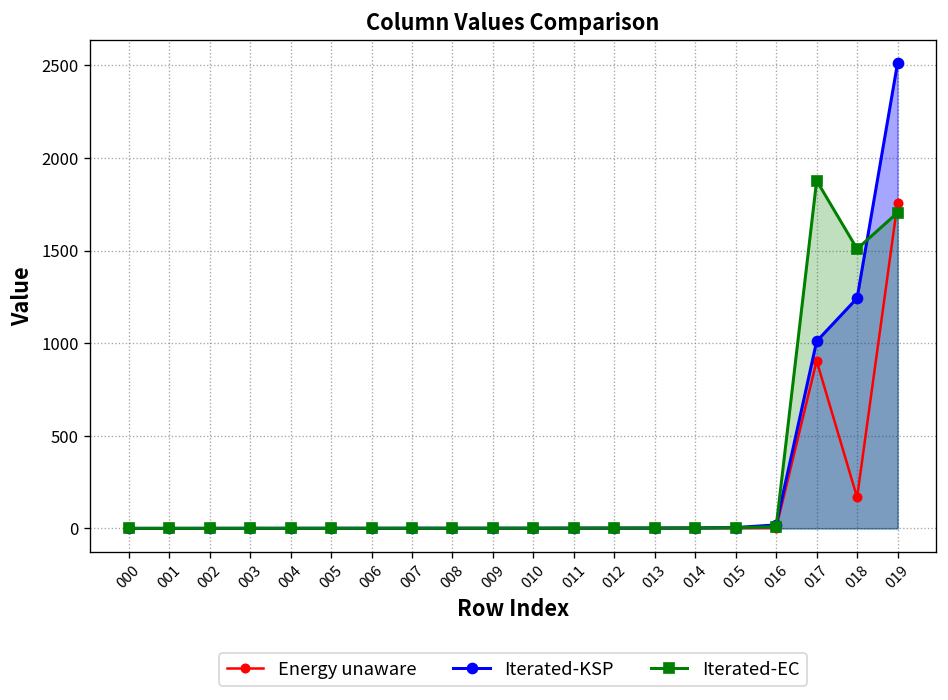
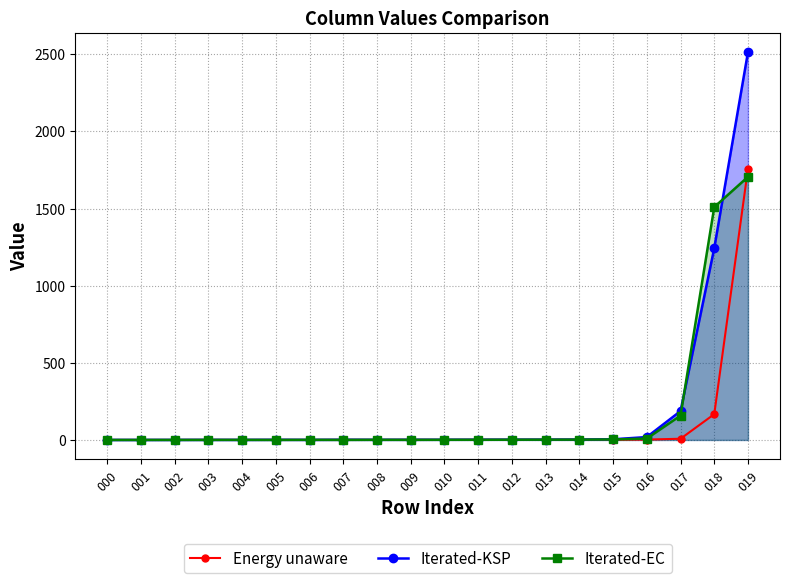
Energy unaware, 017: 900 -> 10
Iterated-KSP, 017: 1010 -> 190
Iterated-EC, 017: 1880 -> 160
